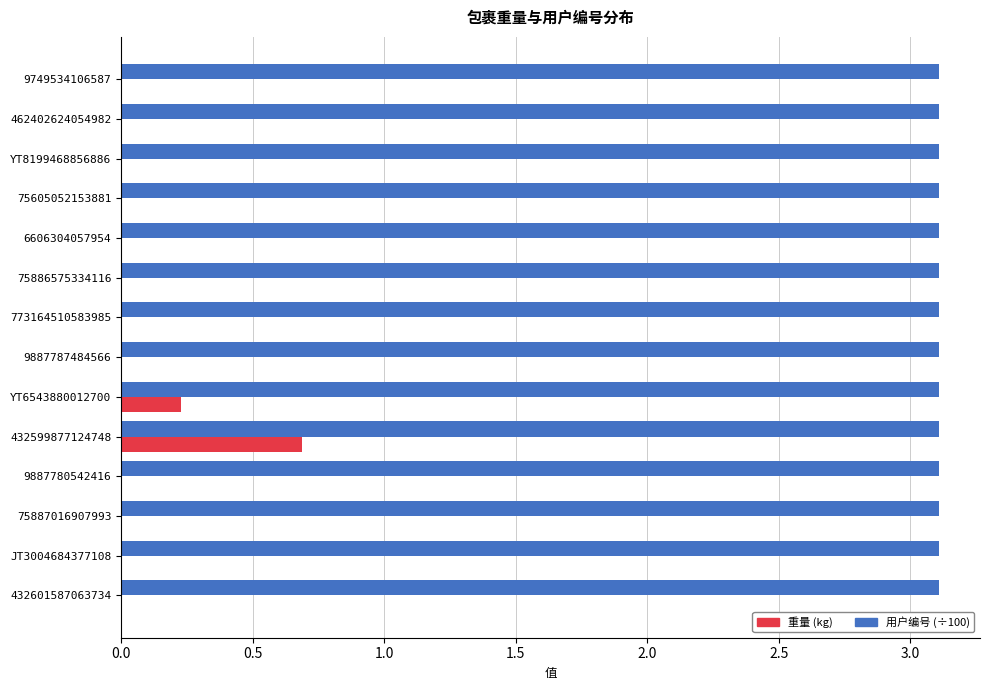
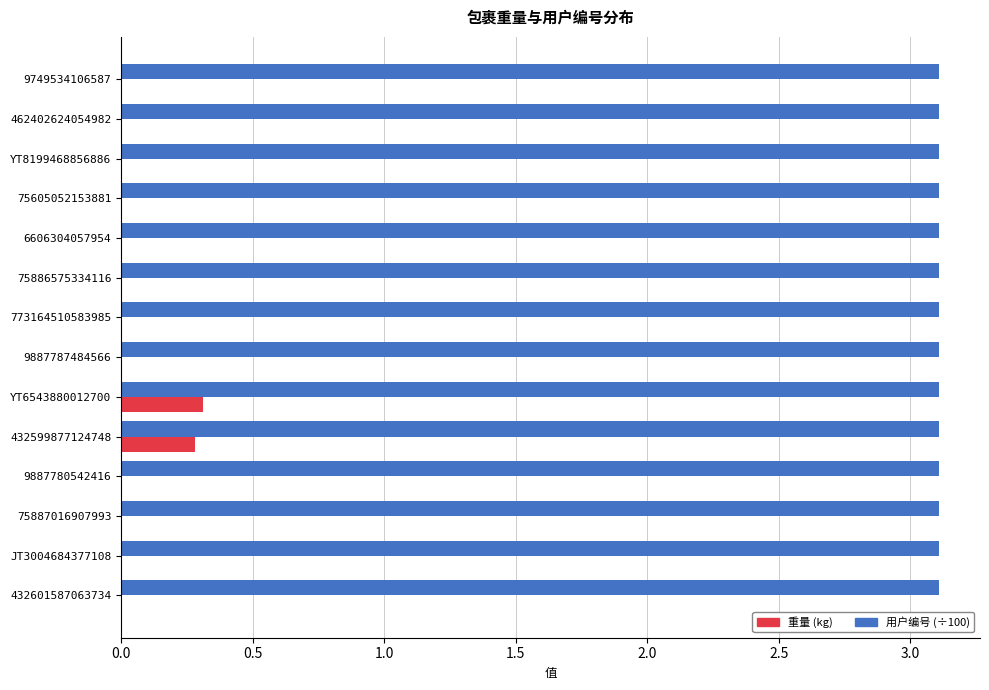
重量 (kg), YT6543880012700: 0.23 -> 0.31
重量 (kg), 432599877124748: 0.69 -> 0.28
